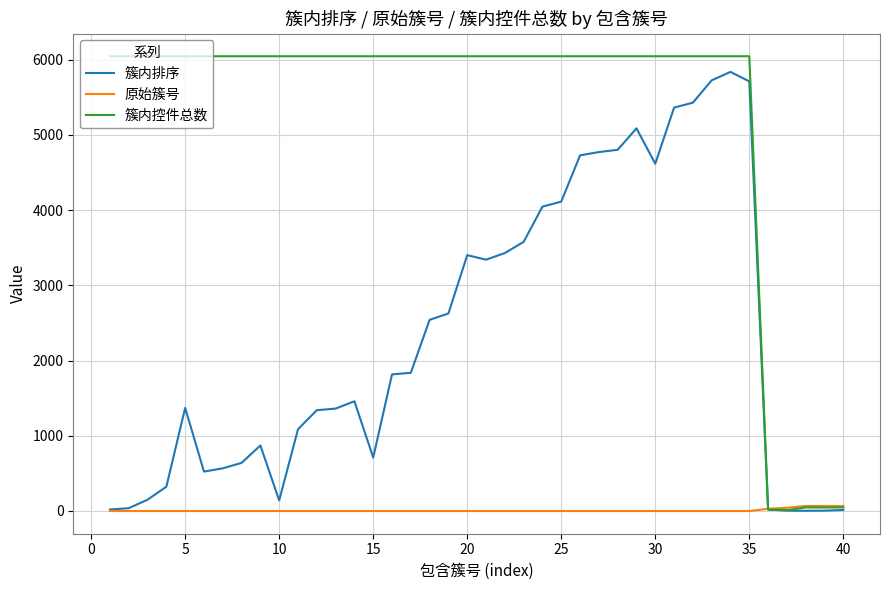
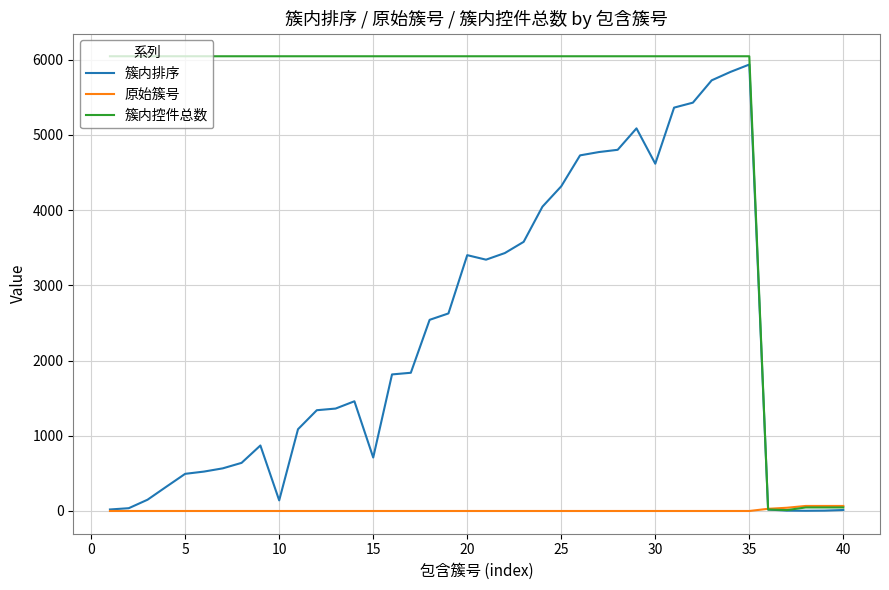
簇内排序, 5: 1400 -> 500
簇内排序, 25: 4100 -> 4300
簇内排序, 35: 5700 -> 5900
